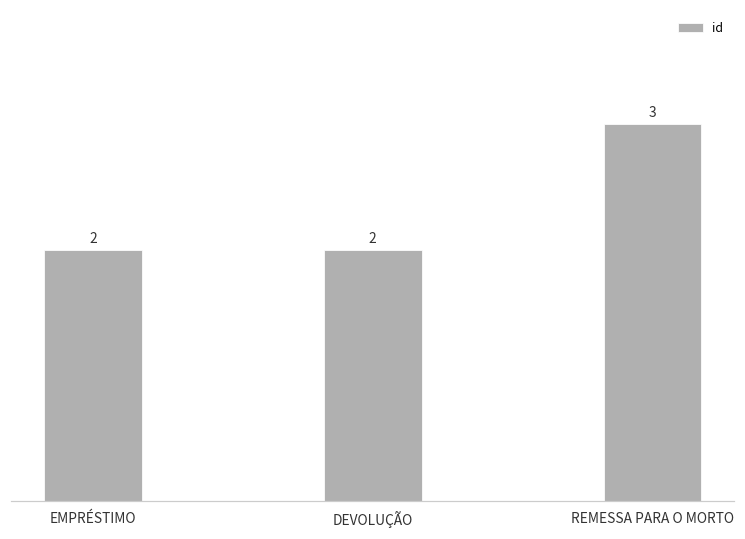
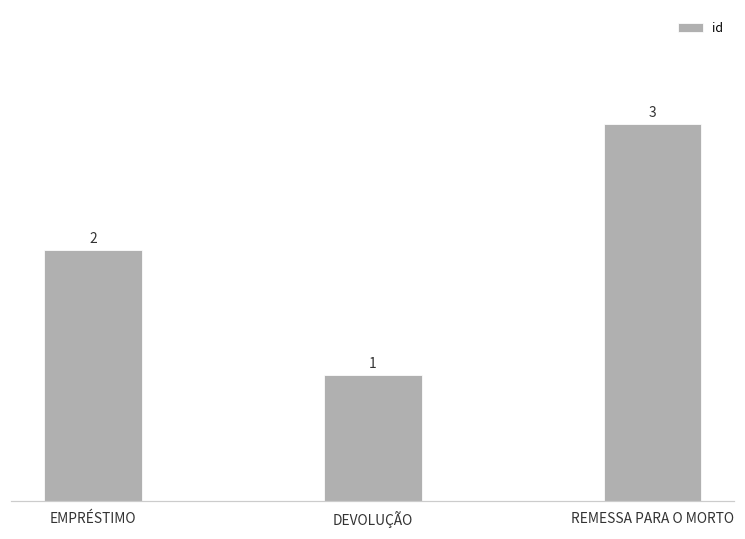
DEVOLUÇÃO: 2 -> 1
